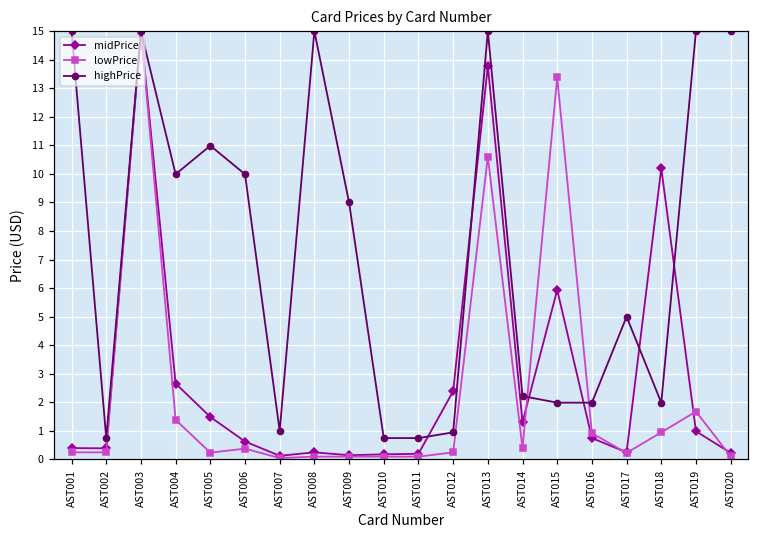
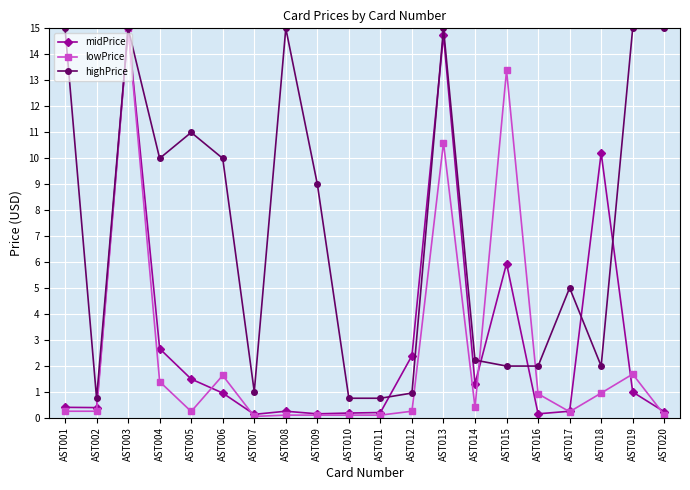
midPrice, AST006: 0.6 -> 1.0
lowPrice, AST006: 0.4 -> 1.6
midPrice, AST013: 13.8 -> 14.7
midPrice, AST016: 0.8 -> 0.2
